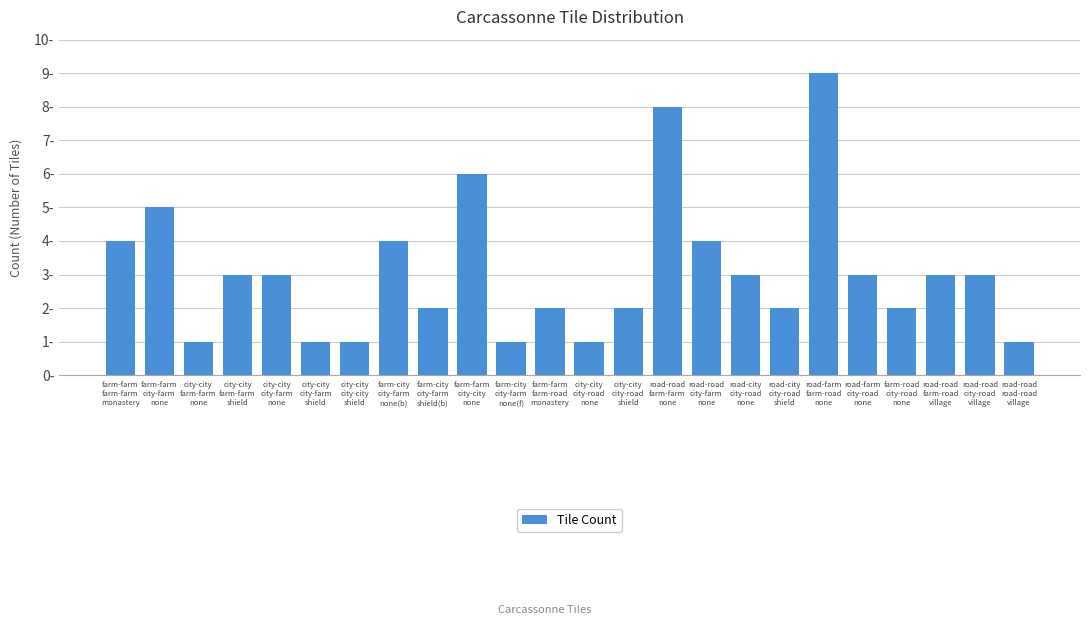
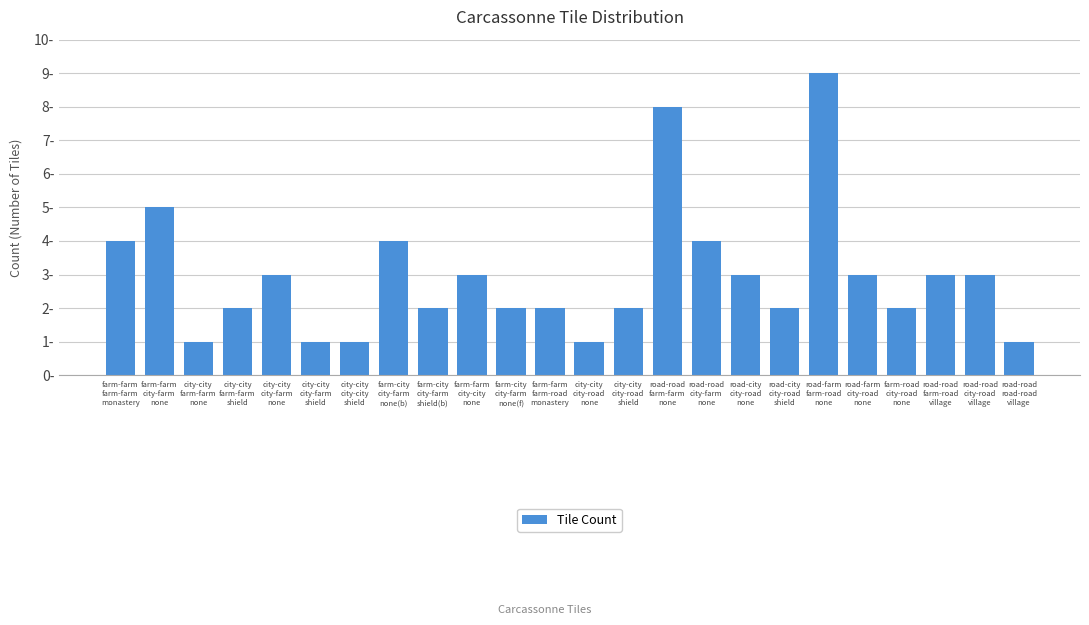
city-city farm-farm shield: 3- -> 2-
farm-farm city-city none: 6- -> 3-
farm-city city-farm none(f): 1- -> 2-
